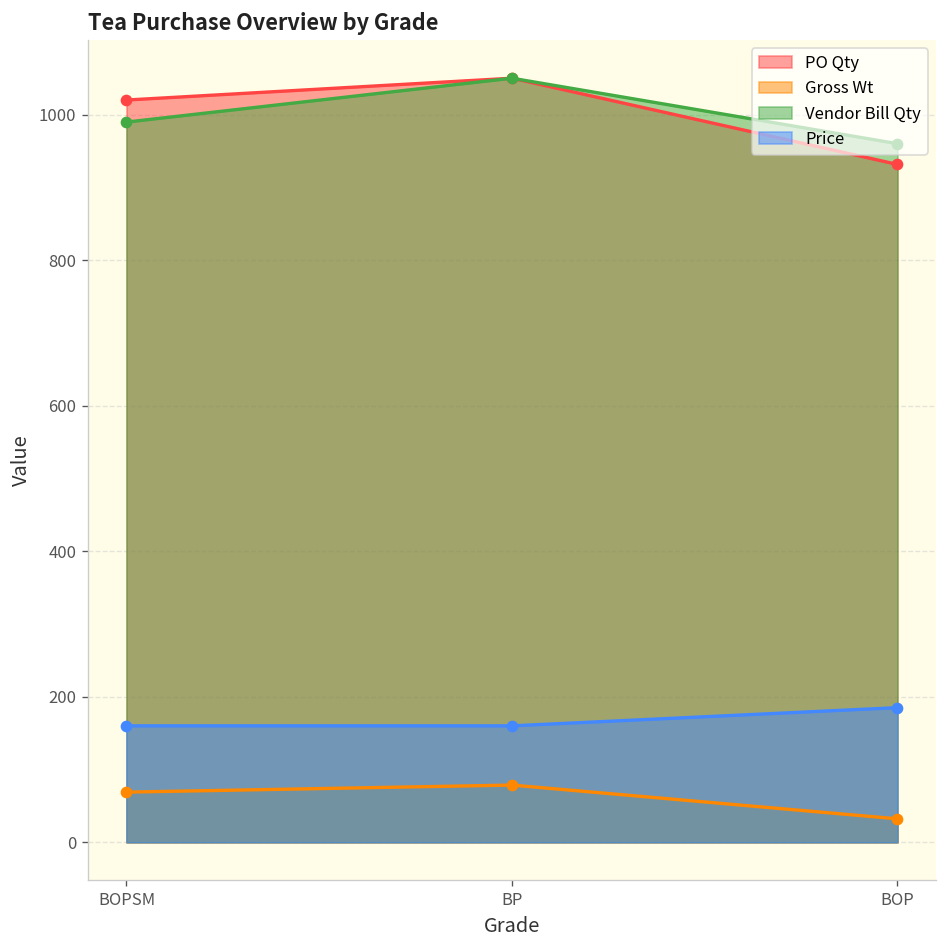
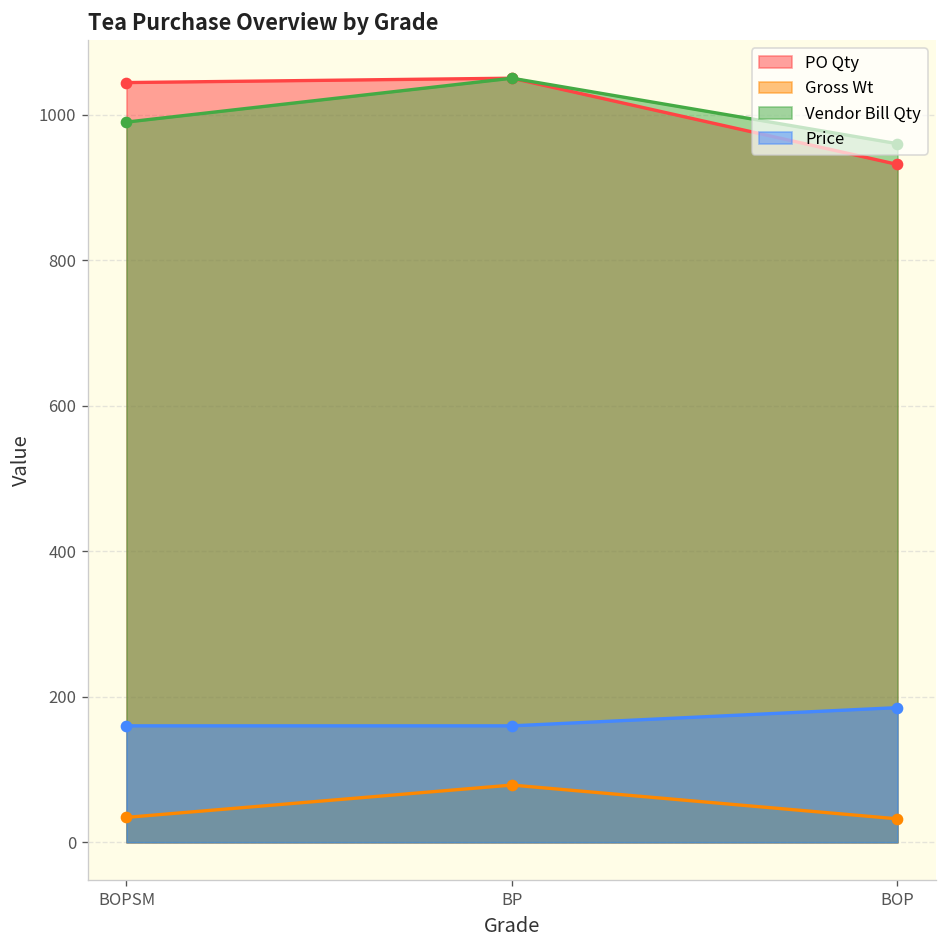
PO Qty, BOPSM: 1020 -> 1040
Gross Wt, BOPSM: 70 -> 30
